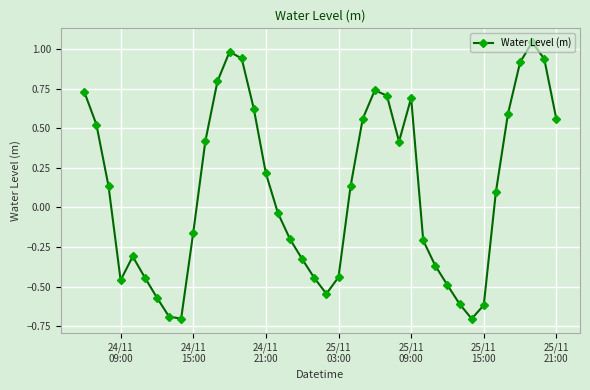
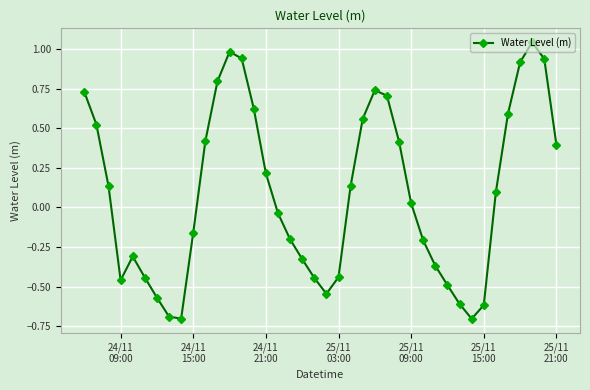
25/11 09:00: 0.69 -> 0.03
25/11 21:00: 0.56 -> 0.40
